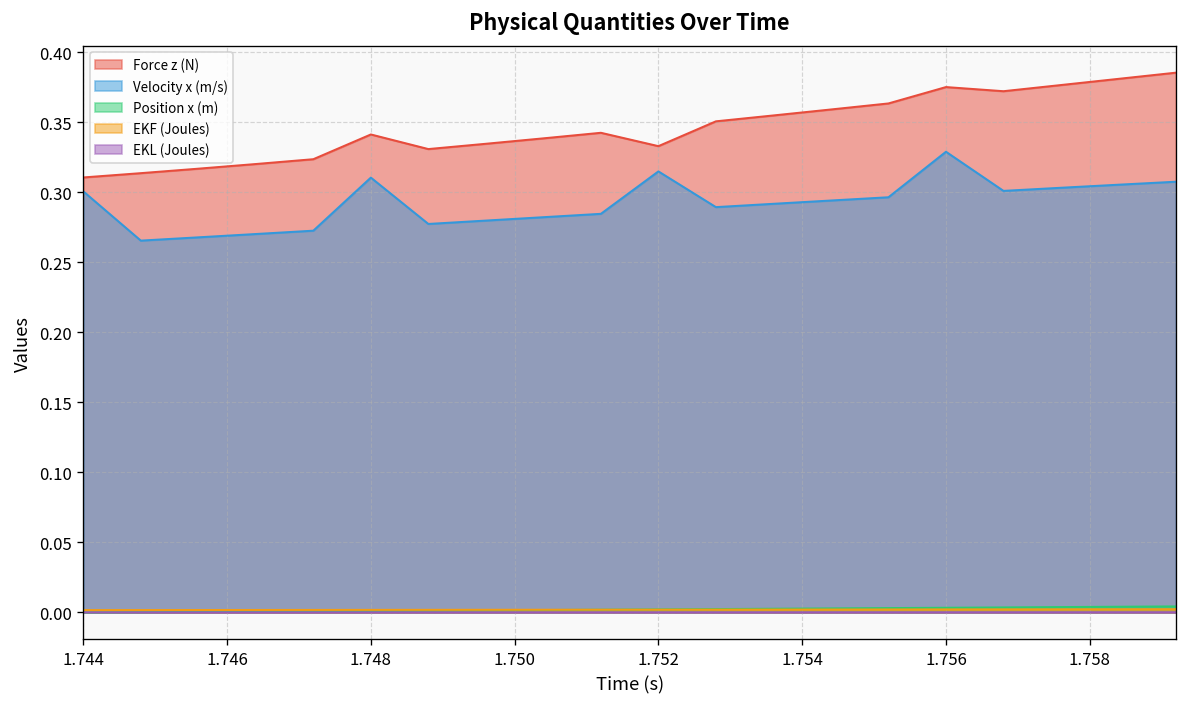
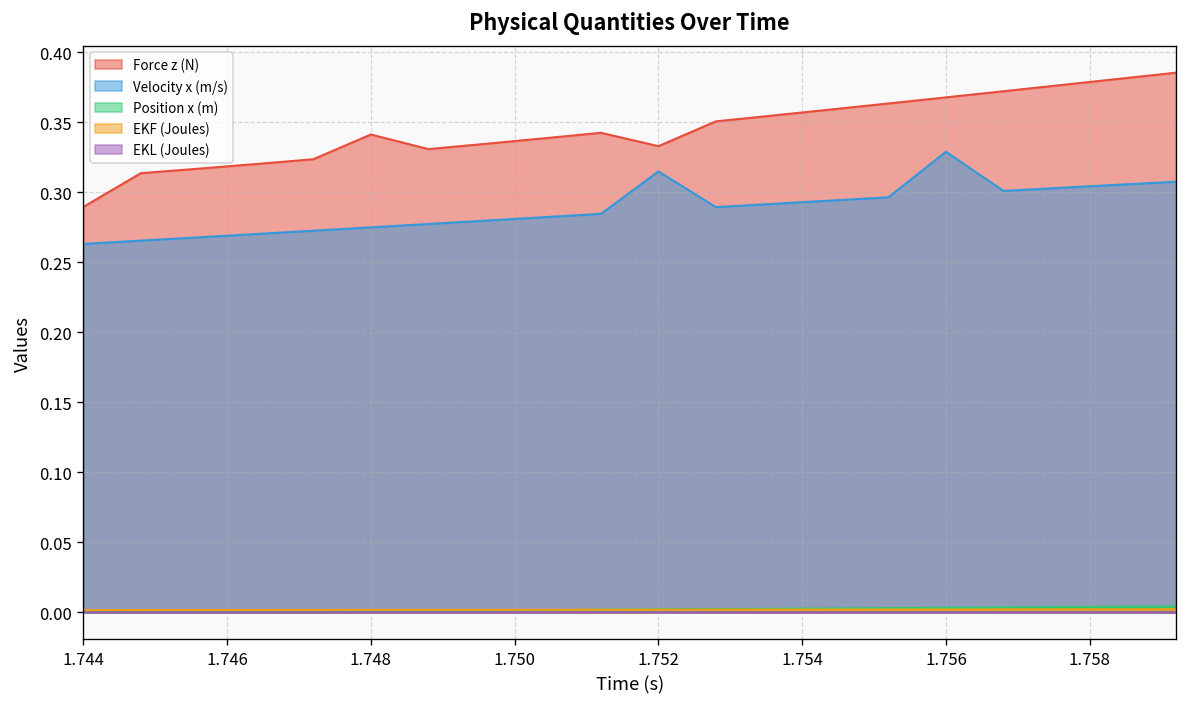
Force z (N), 1.744: 0.311 -> 0.290
Velocity x (m/s), 1.744: 0.301 -> 0.263
Velocity x (m/s), 1.748: 0.311 -> 0.275
Force z (N), 1.756: 0.375 -> 0.368
